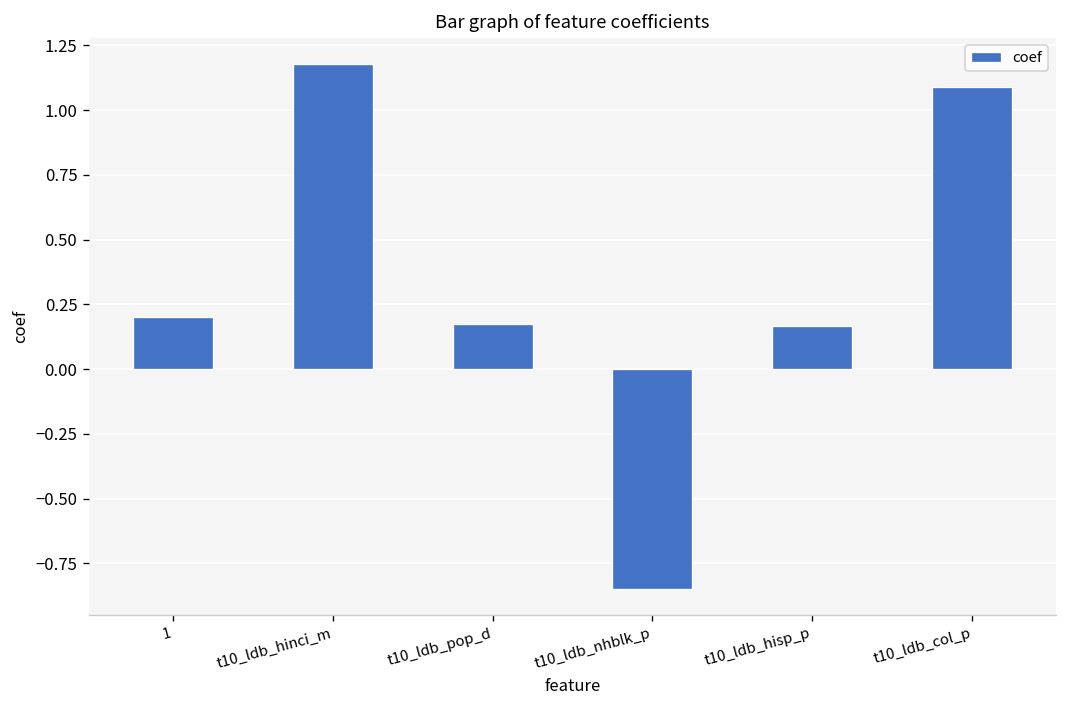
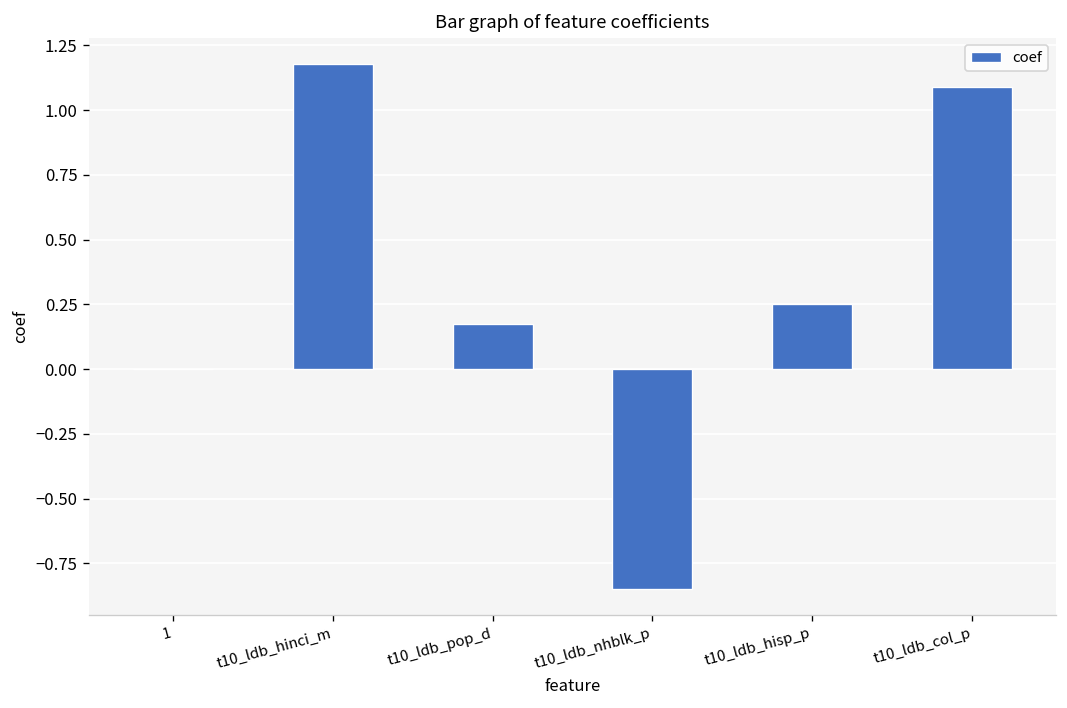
1: 0.2 -> 0.0
t10_ldb_hisp_p: 0.17 -> 0.25
